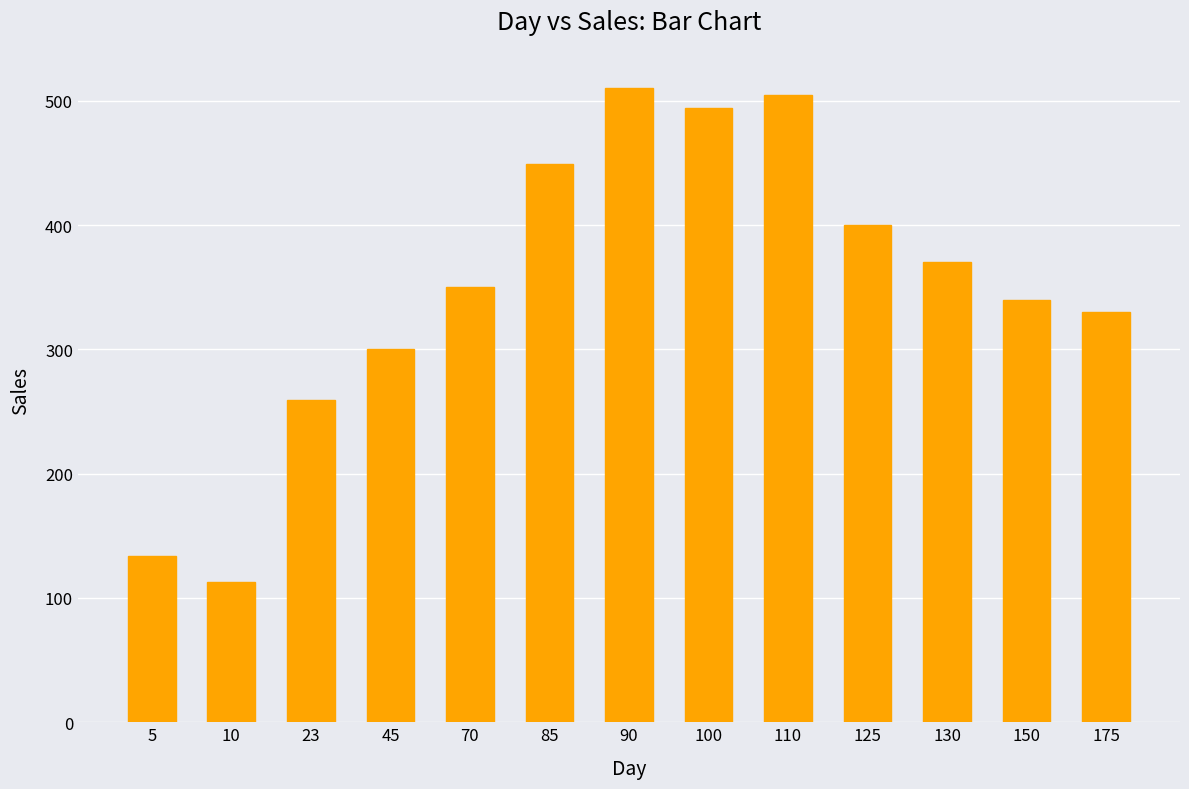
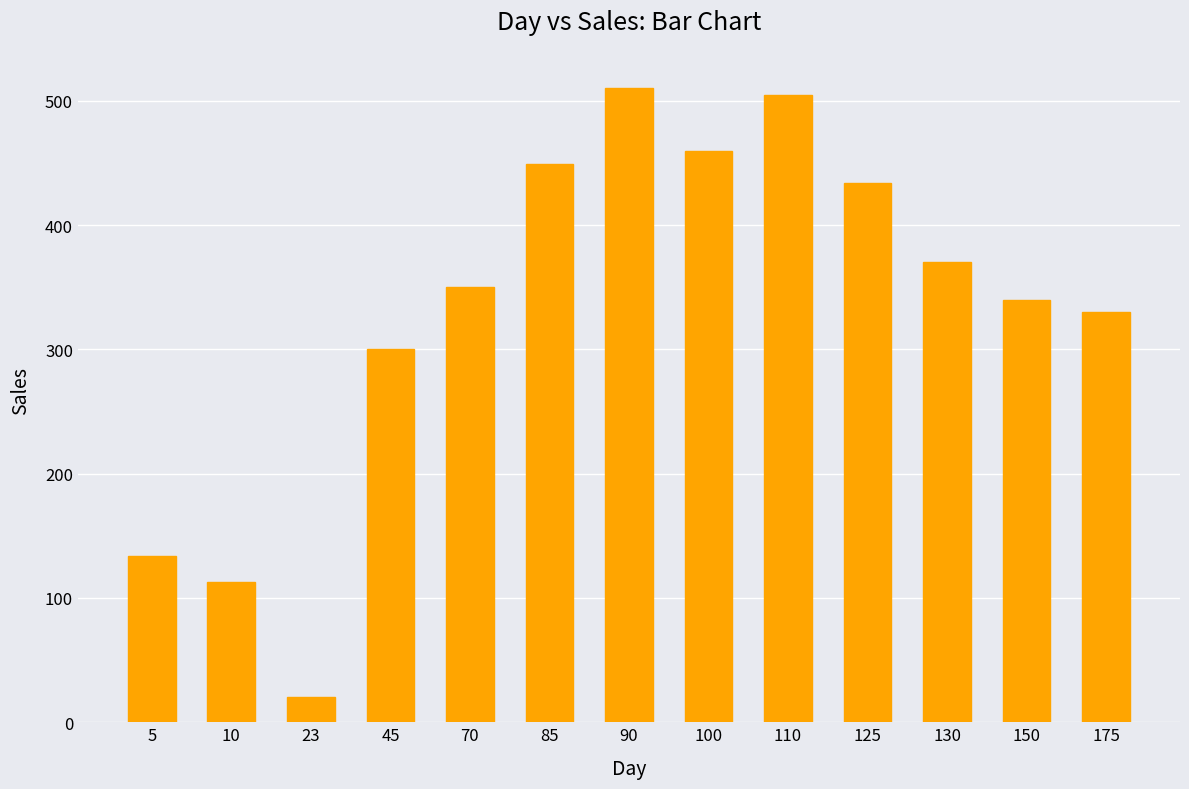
23: 259 -> 20
100: 494 -> 460
125: 400 -> 434
